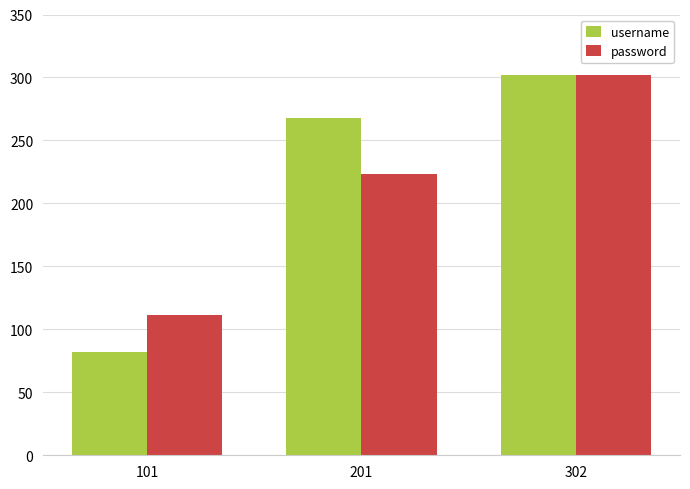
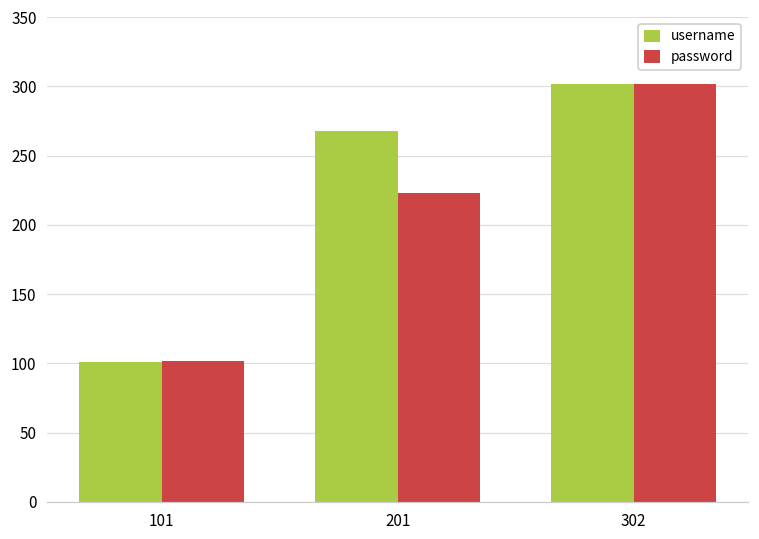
username, 101: 82 -> 101
password, 101: 111 -> 102
